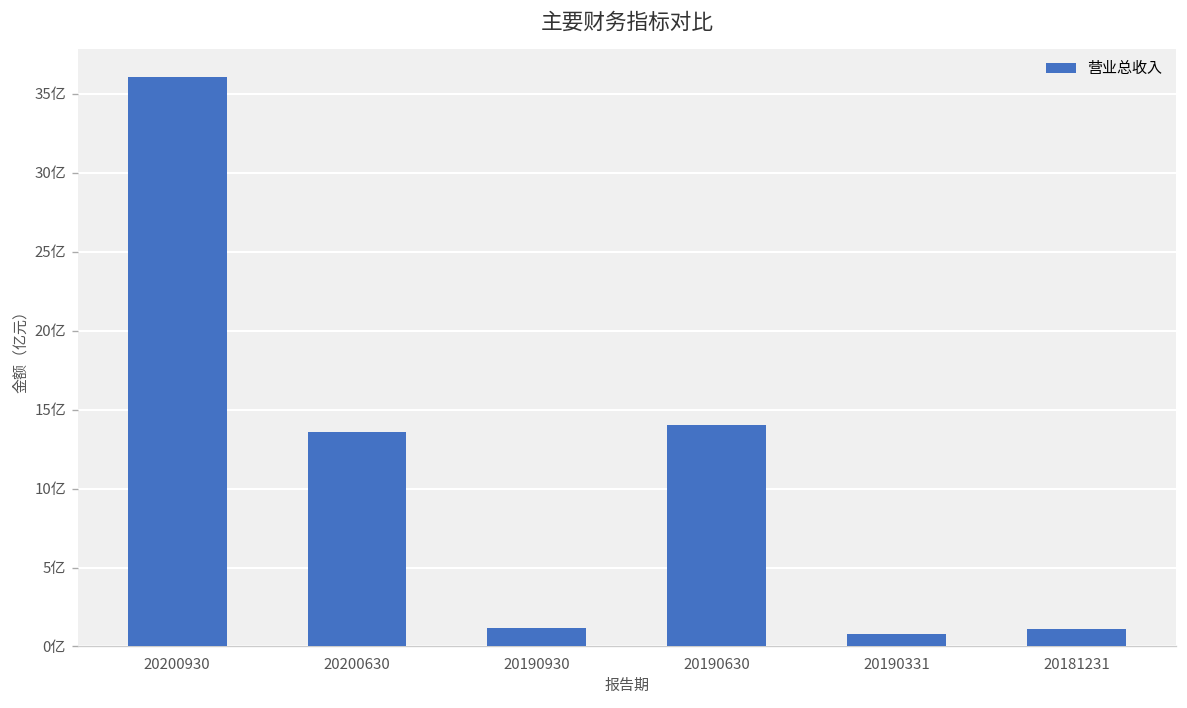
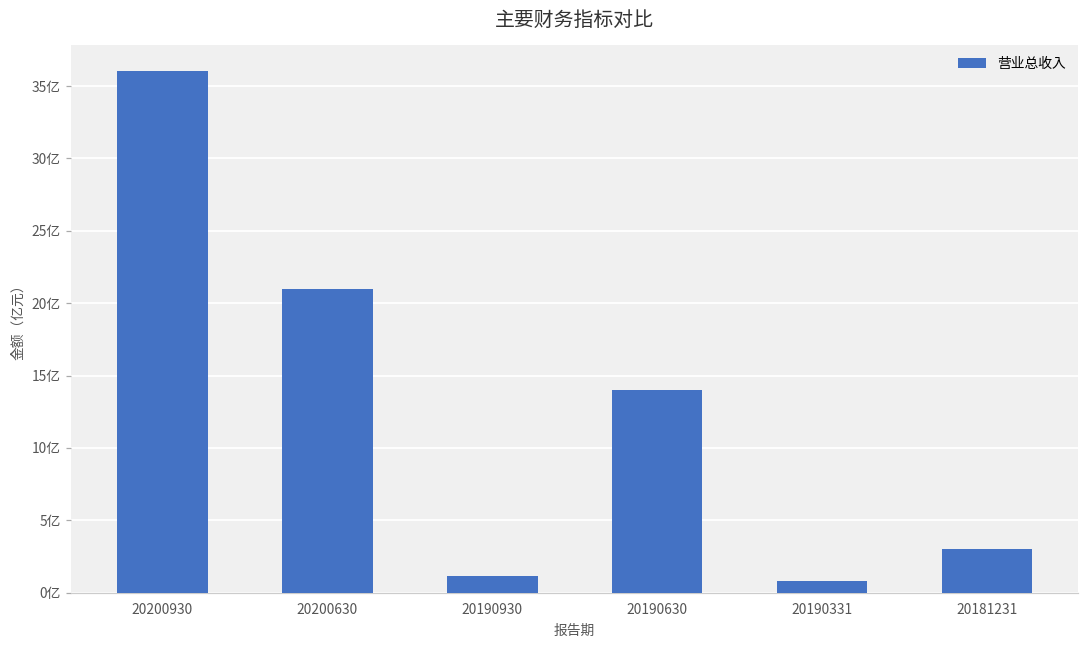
20200630: 13.6亿 -> 21.0亿
20181231: 1.1亿 -> 3.0亿
